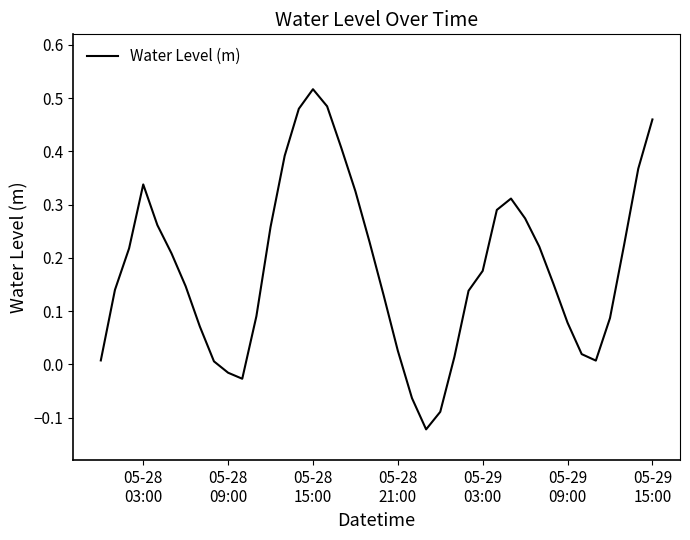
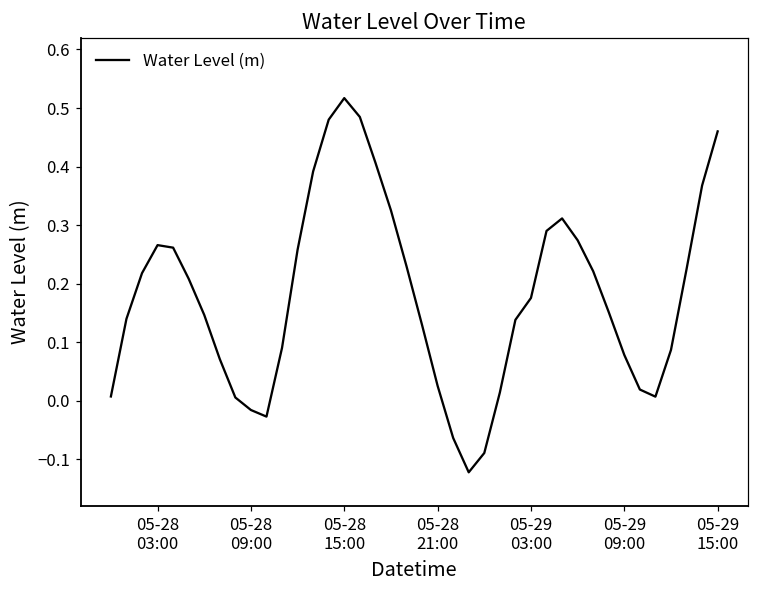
05-28 03:00: 0.34 -> 0.27
